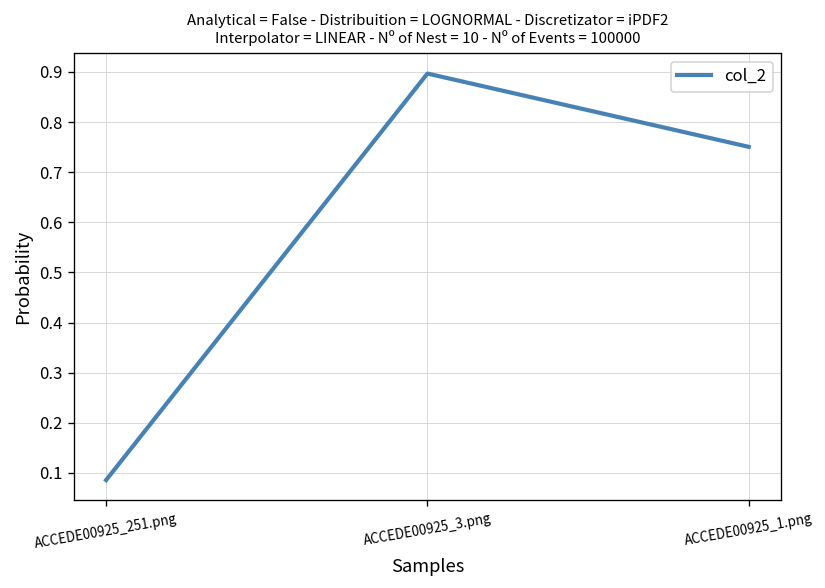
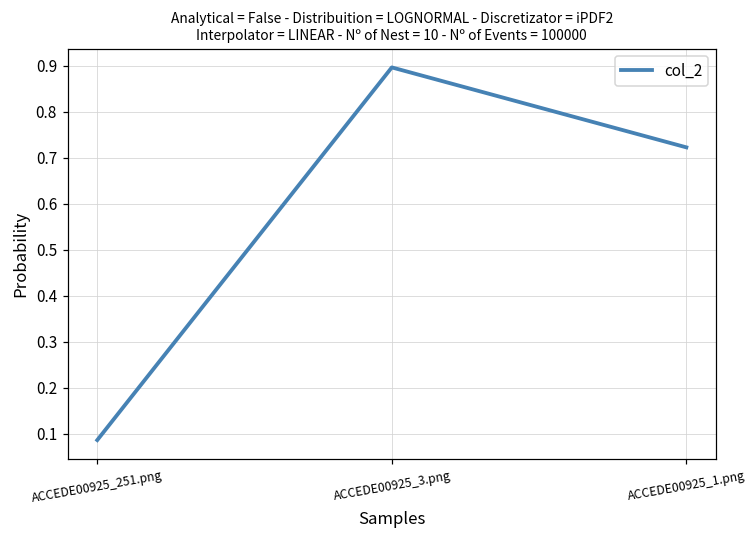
ACCEDE00925_1.png: 0.75 -> 0.72
